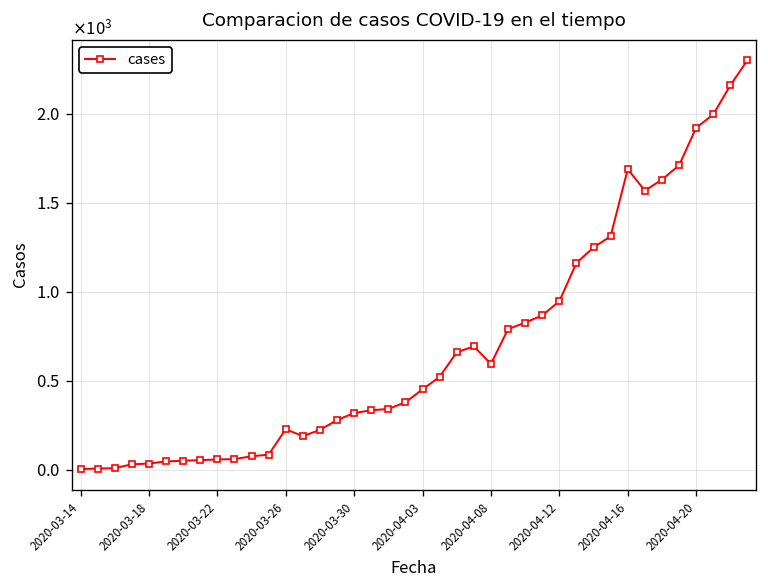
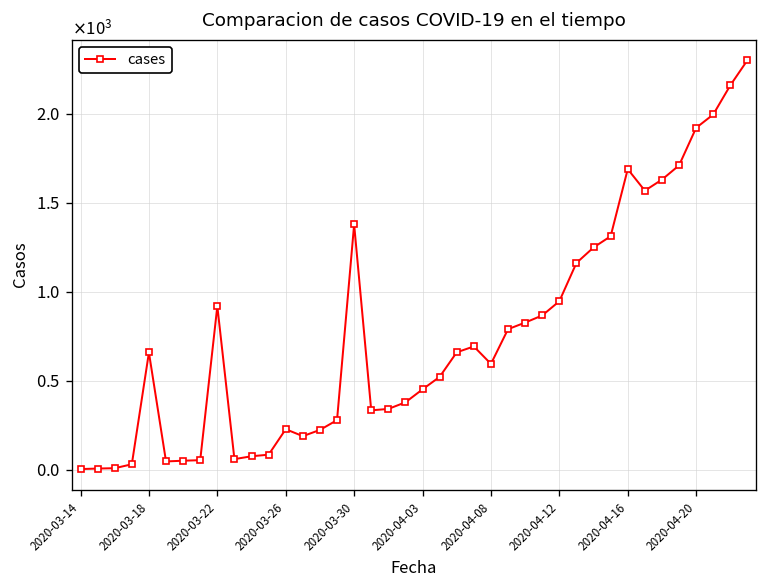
2020-03-18: 40 -> 660
2020-03-22: 60 -> 920
2020-03-30: 320 -> 1380
